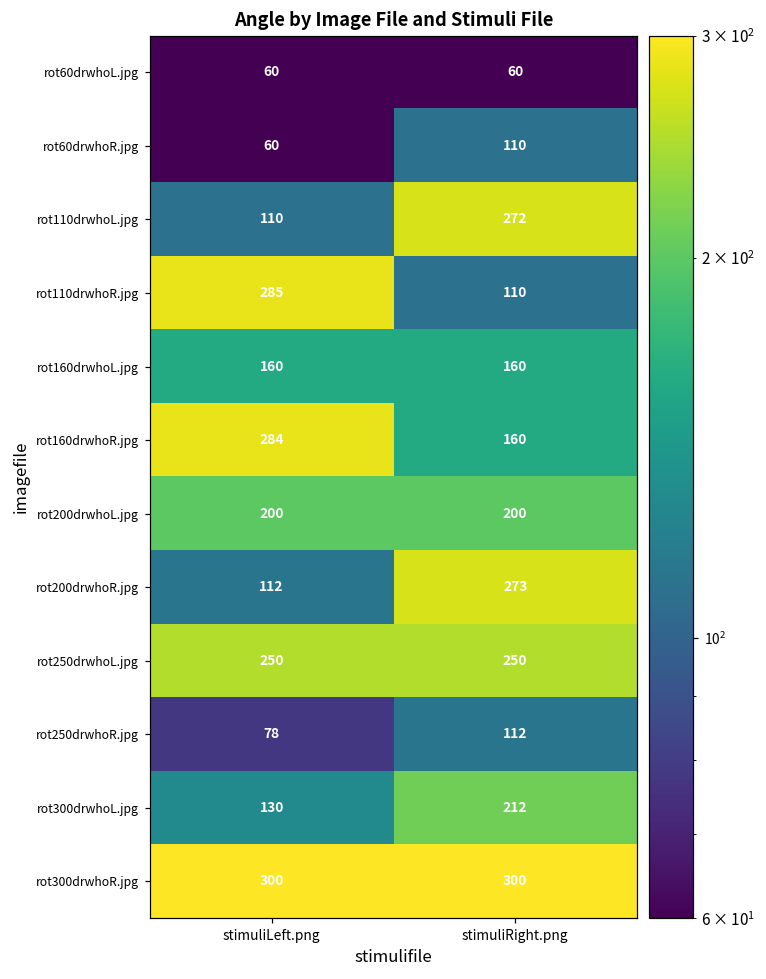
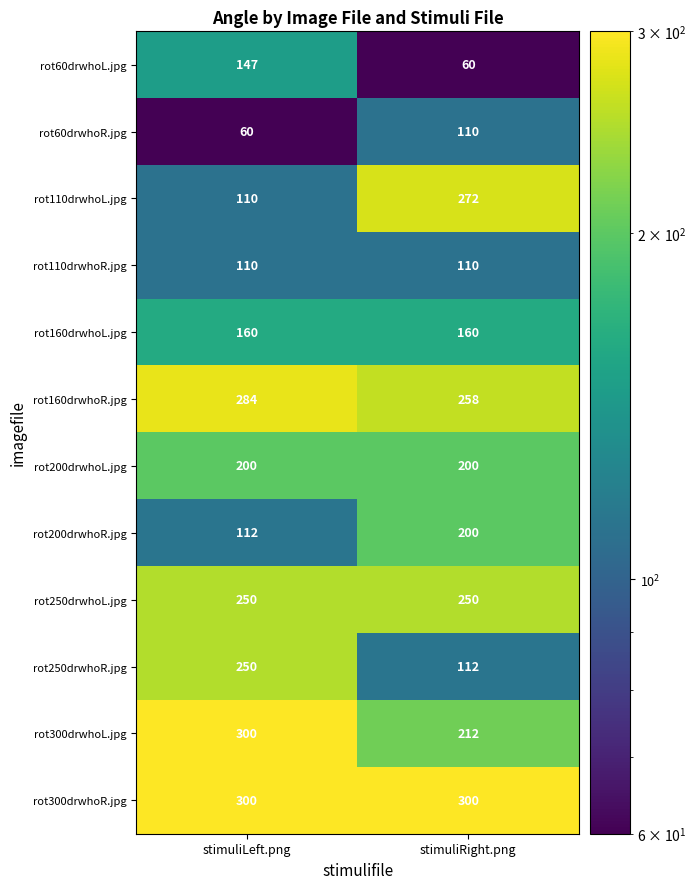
rot60drwhoL.jpg, stimuliLeft.png: 60 -> 147
rot110drwhoR.jpg, stimuliLeft.png: 285 -> 110
rot160drwhoR.jpg, stimuliRight.png: 160 -> 258
rot200drwhoR.jpg, stimuliRight.png: 273 -> 200
rot250drwhoR.jpg, stimuliLeft.png: 78 -> 250
rot300drwhoL.jpg, stimuliLeft.png: 130 -> 300
